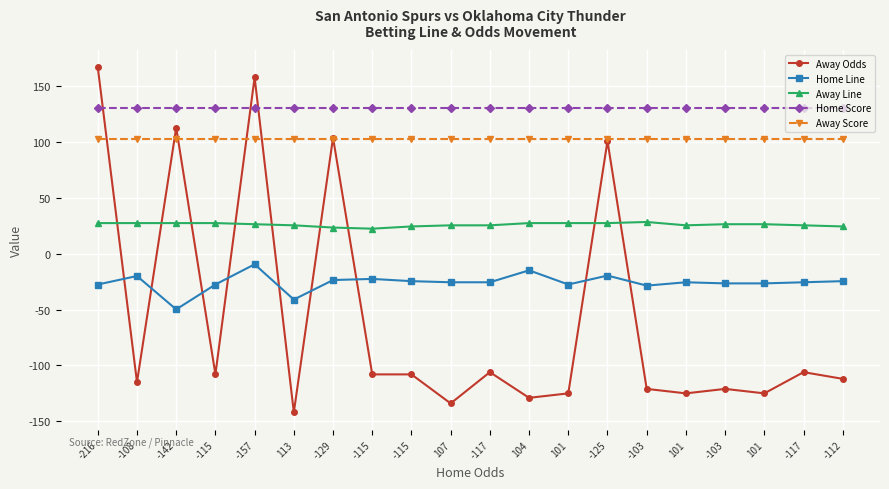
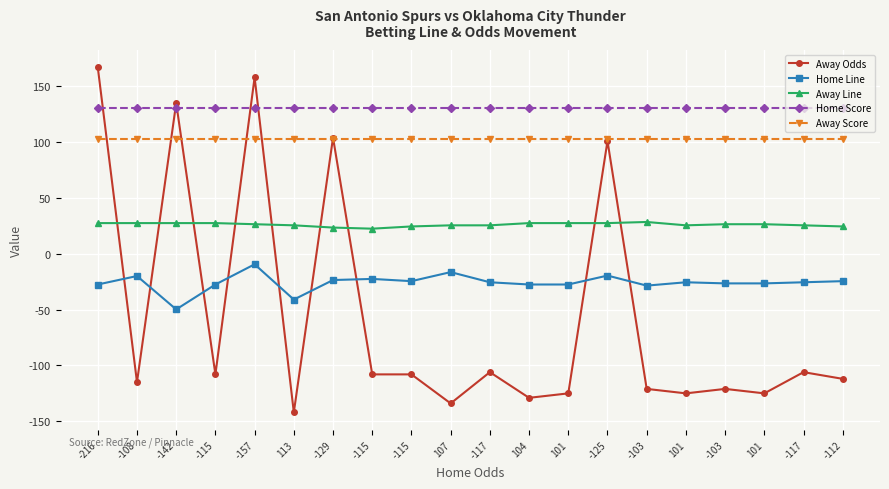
Away Odds, -142: 113 -> 135
Home Line, 107: -26 -> -16
Home Line, 104: -15 -> -28
